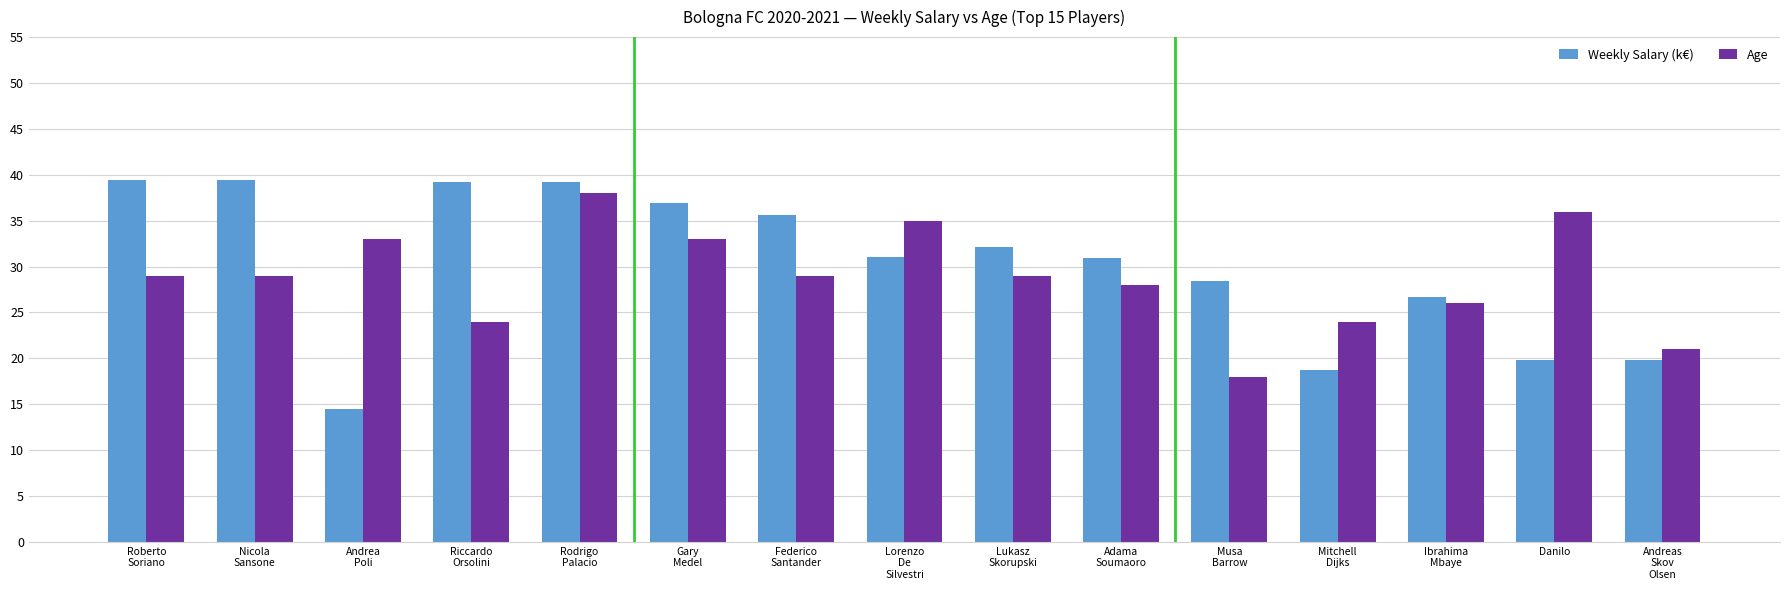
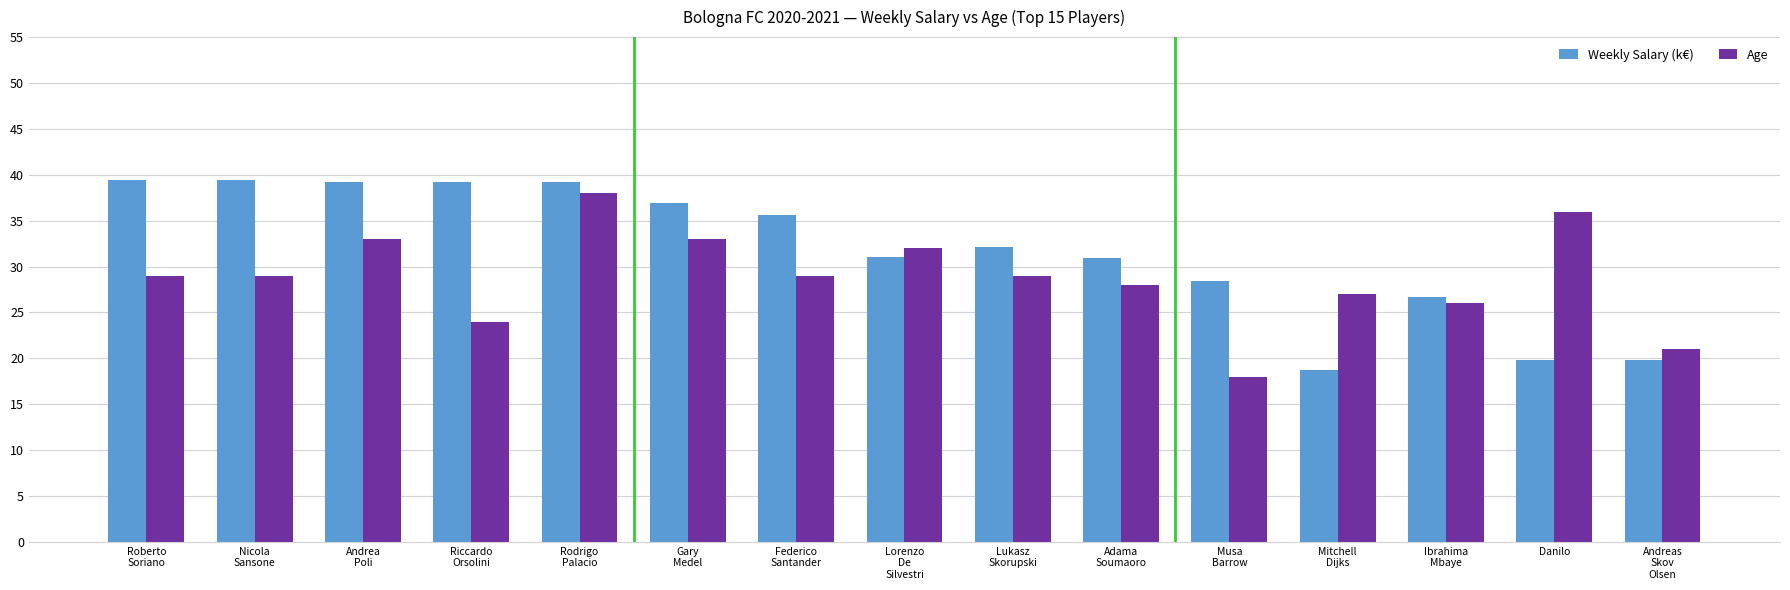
Weekly Salary (k€), Andrea Poli: 14 -> 39
Age, Lorenzo De Silvestri: 35 -> 32
Age, Mitchell Dijks: 24 -> 27
